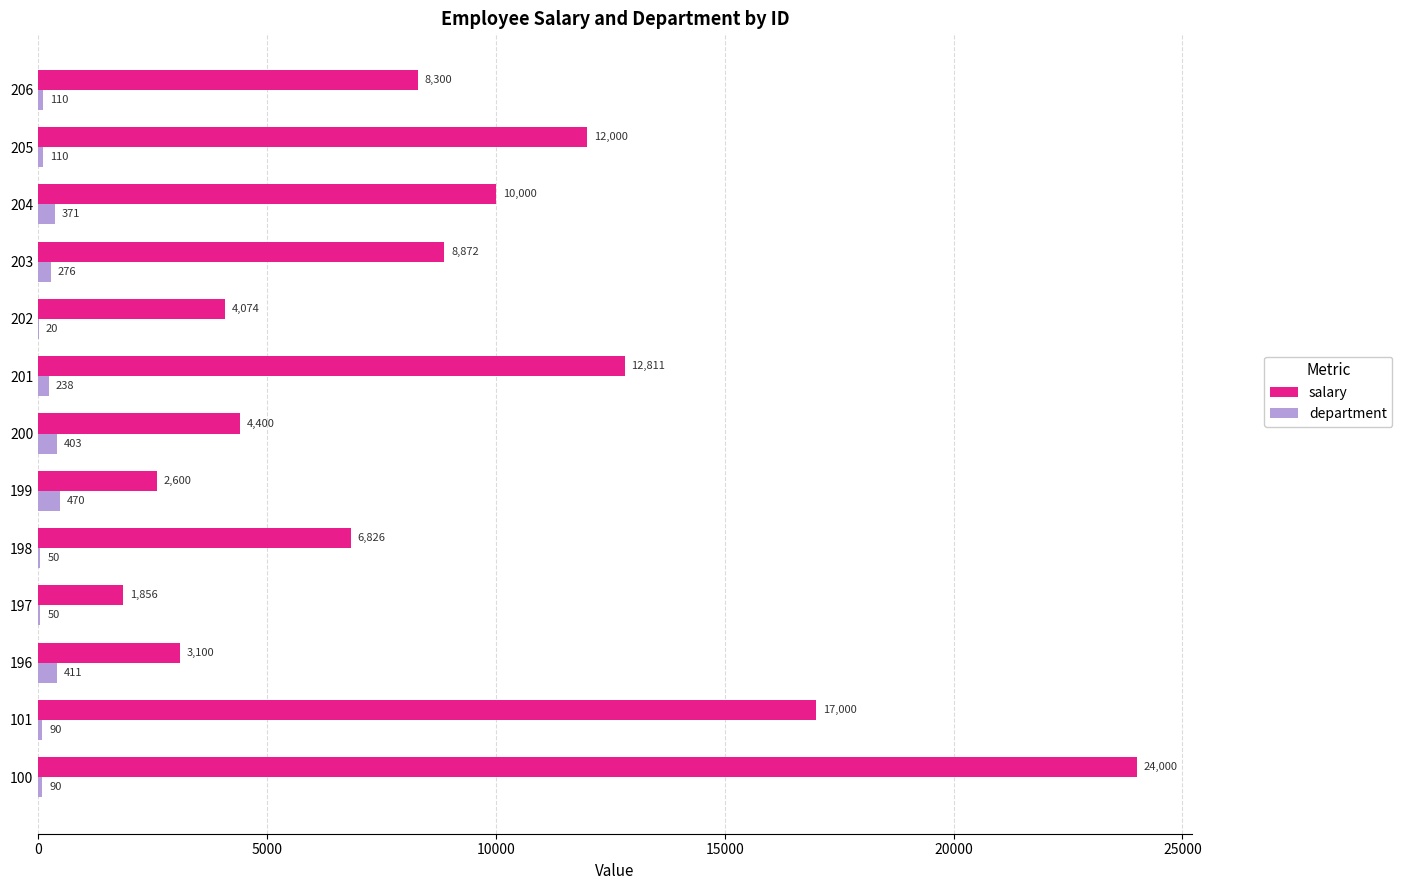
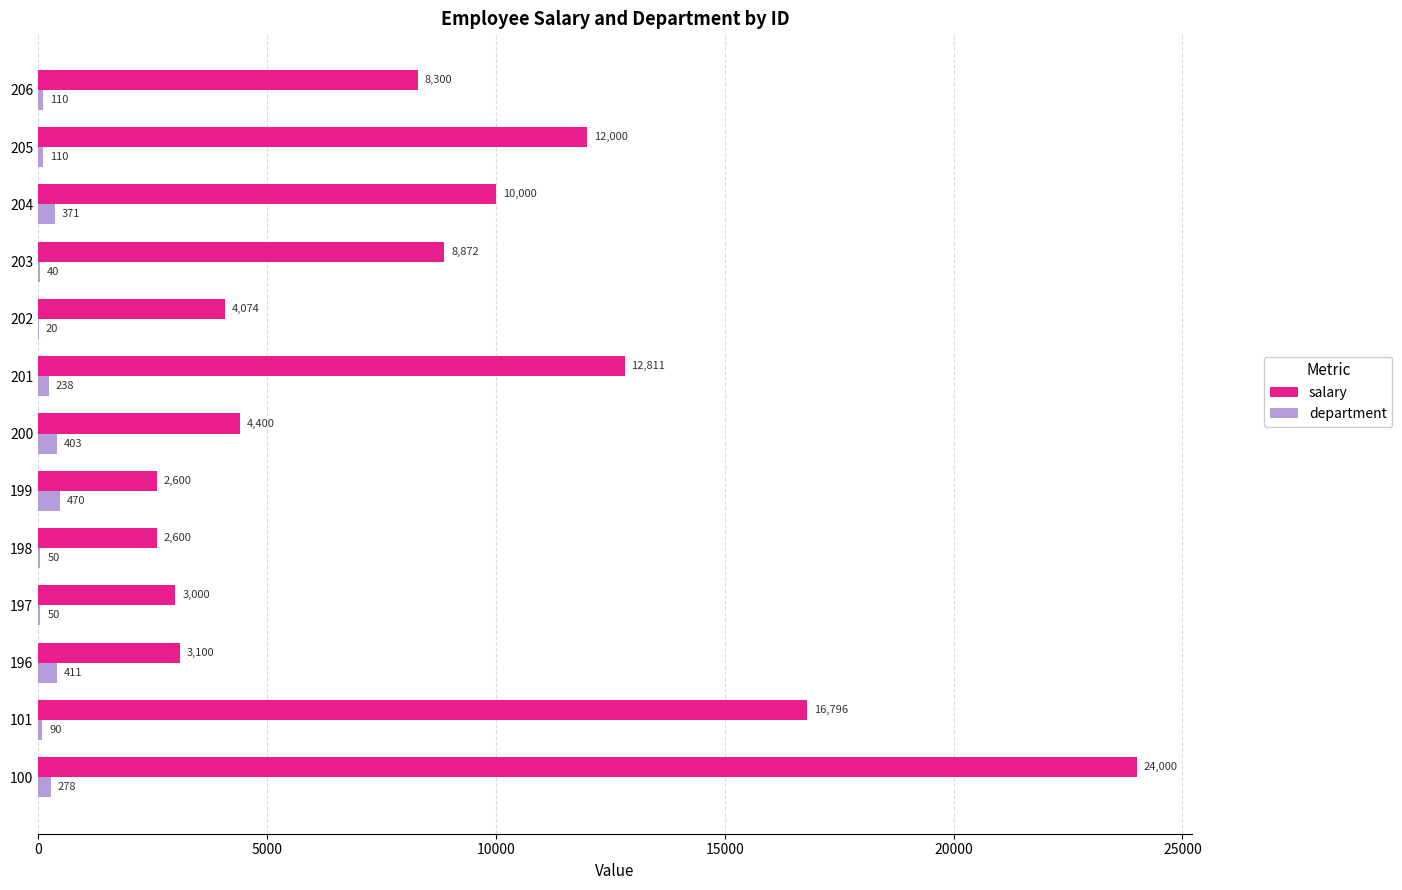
department, 203: 276 -> 40
salary, 198: 6,826 -> 2,600
salary, 197: 1,856 -> 3,000
salary, 101: 17,000 -> 16,796
department, 100: 90 -> 278
